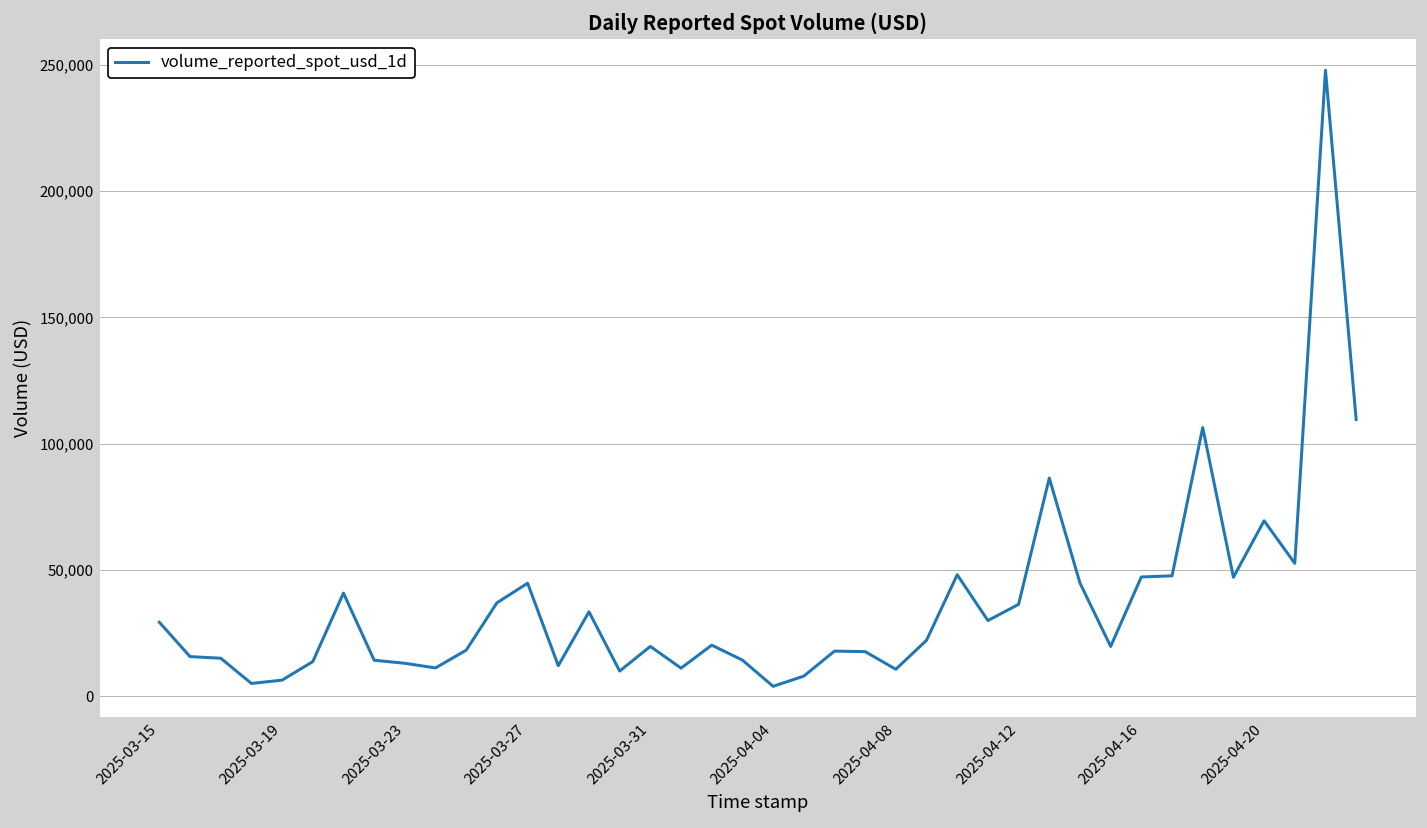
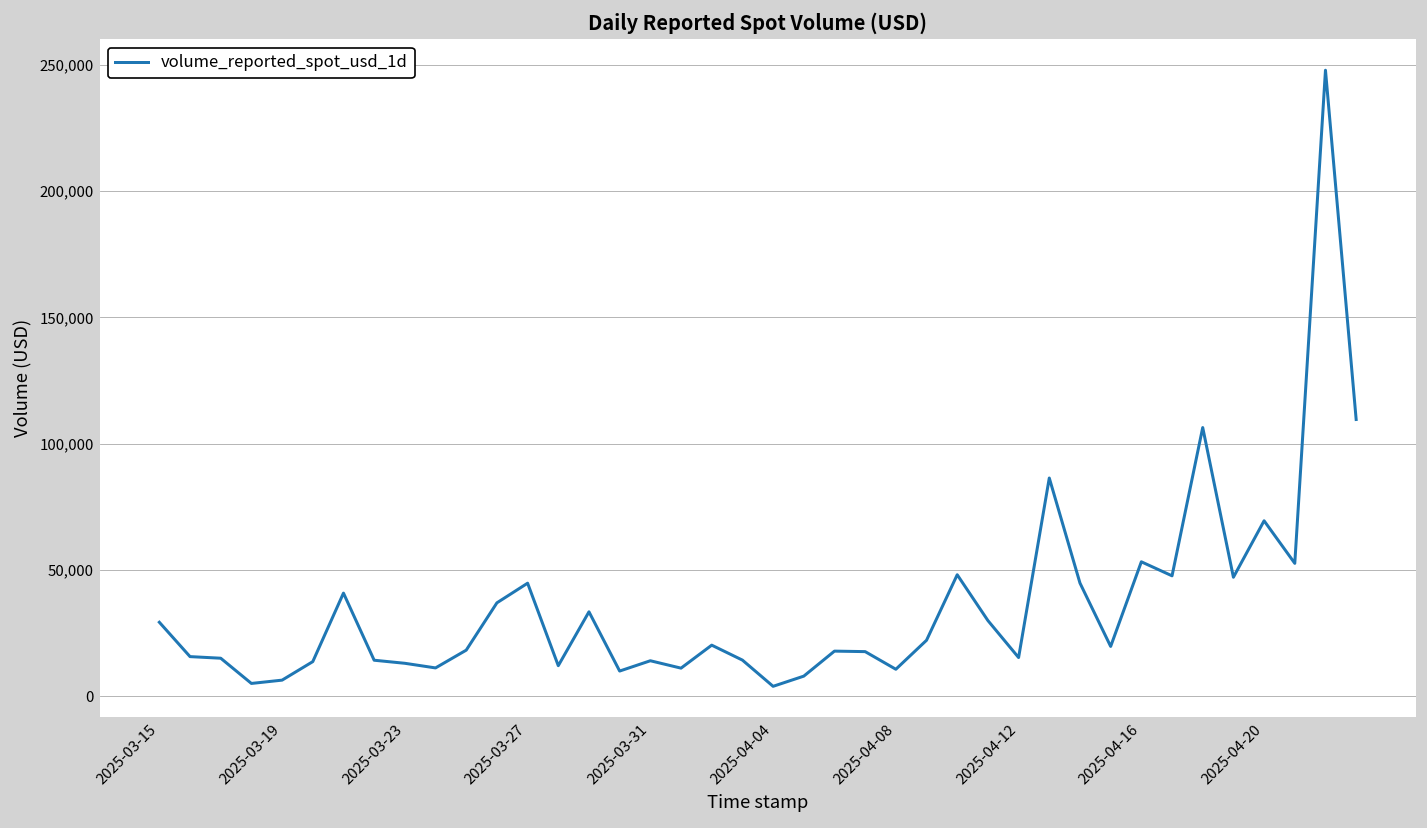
2025-03-31: 20,000 -> 14,000
2025-04-12: 36,000 -> 15,000
2025-04-16: 47,000 -> 53,000
